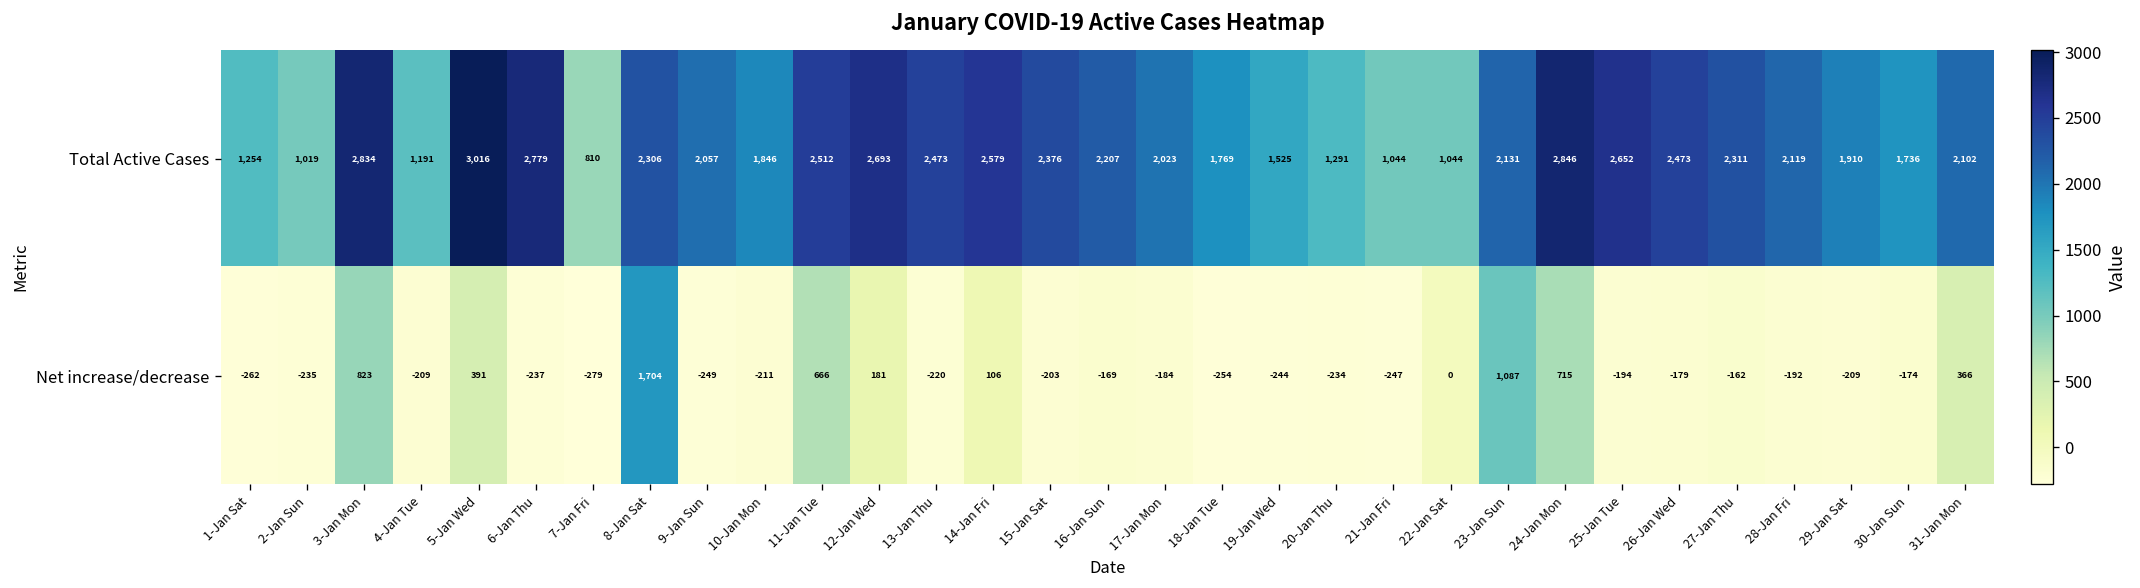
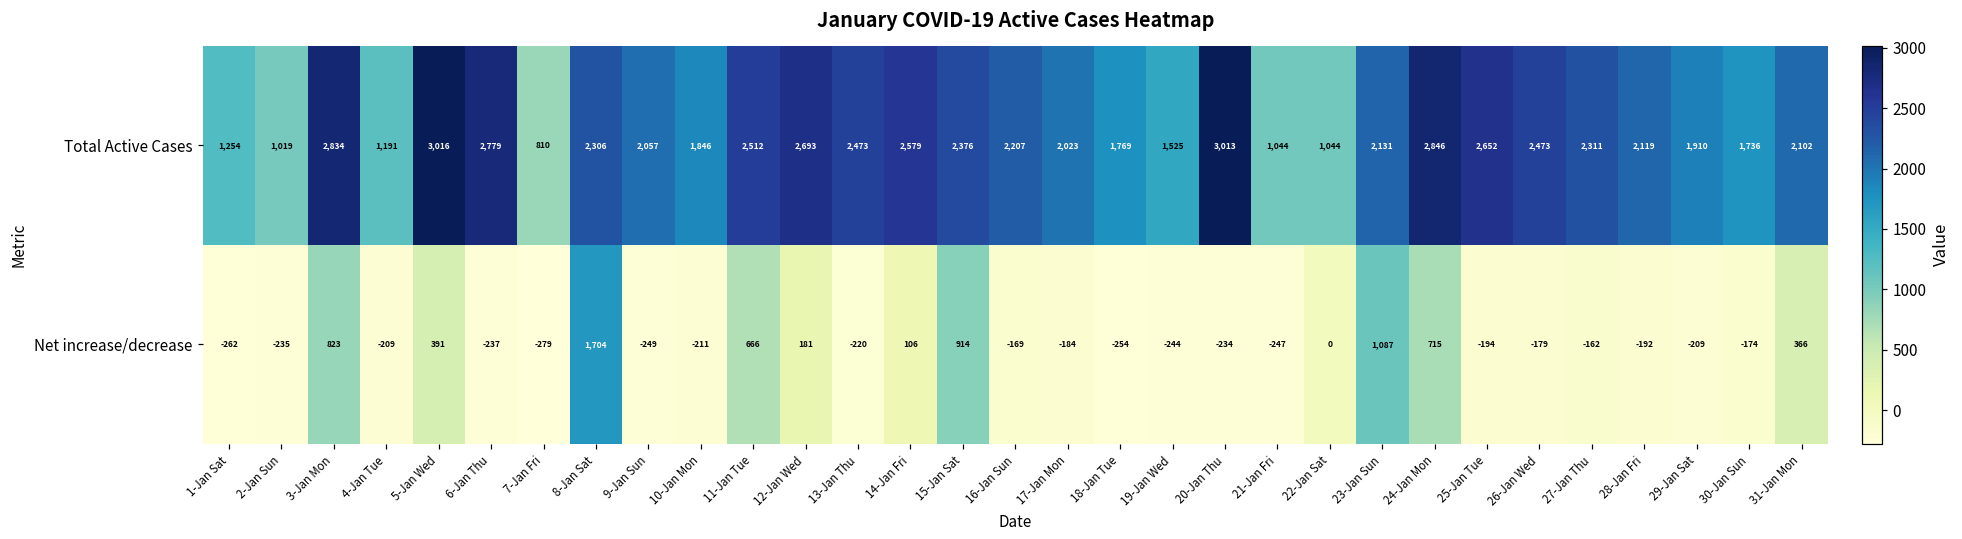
Total Active Cases, 20-Jan Thu: 1,291 -> 3,013
Net increase/decrease, 15-Jan Sat: -203 -> 914
